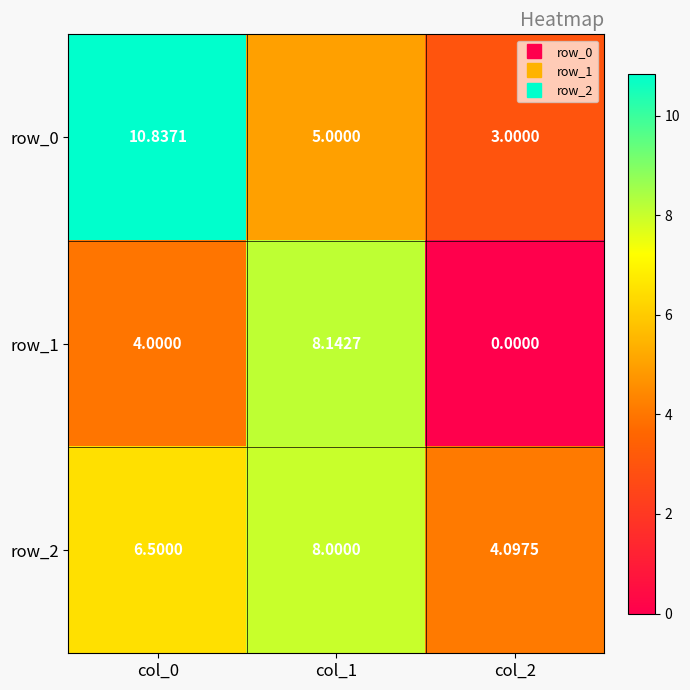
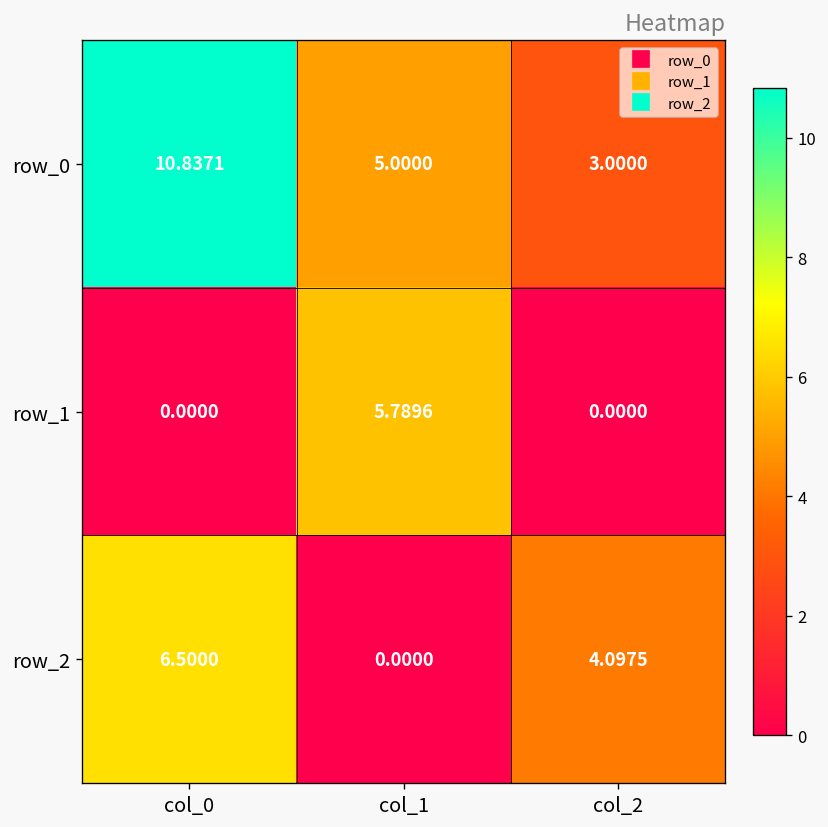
row_1, col_0: 4.0000 -> 0.0000
row_1, col_1: 8.1427 -> 5.7896
row_2, col_1: 8.0000 -> 0.0000
